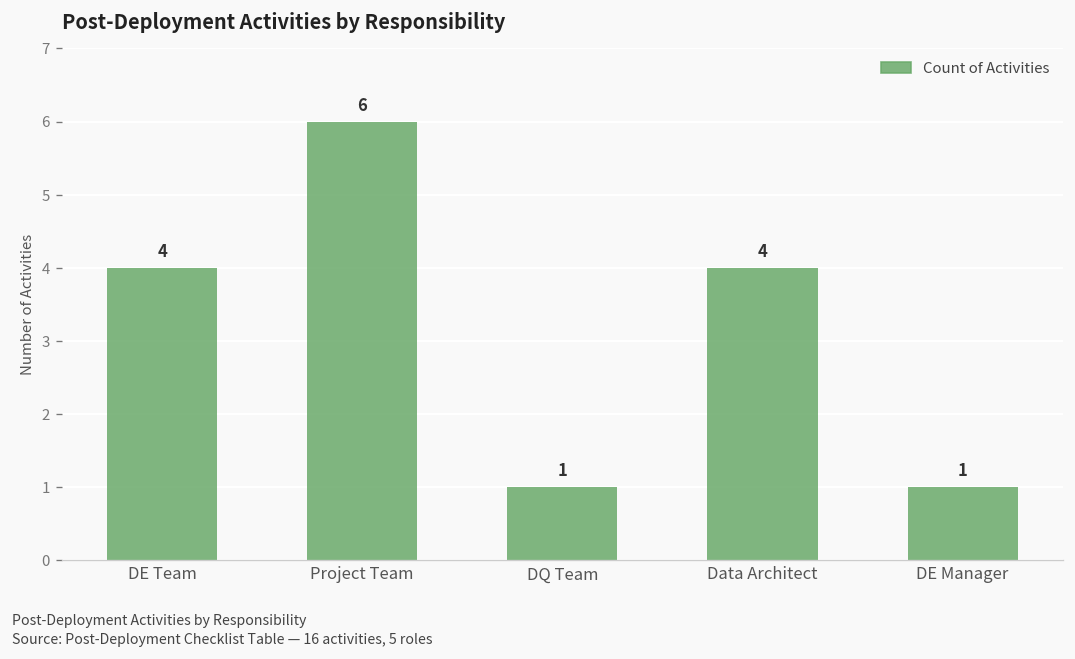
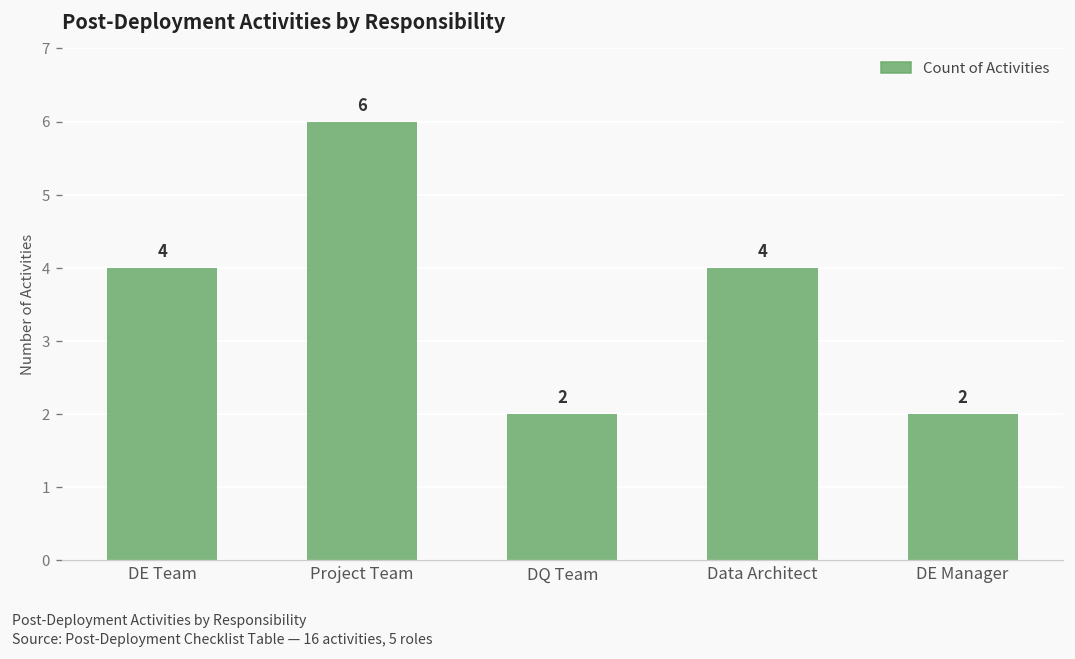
DQ Team: 1 -> 2
DE Manager: 1 -> 2
